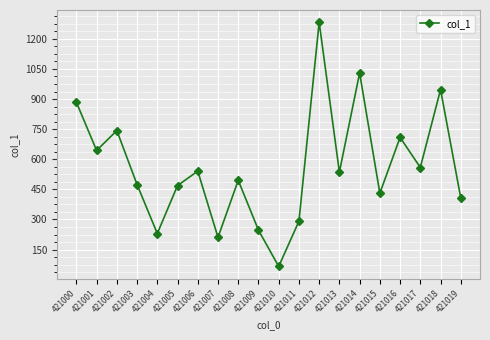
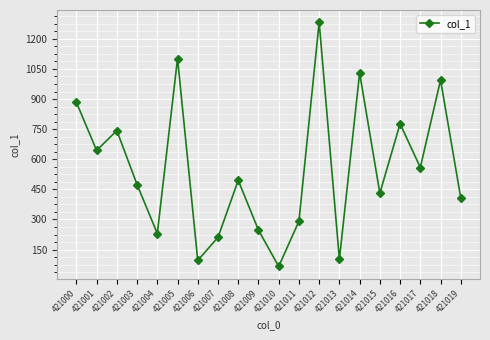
421005: 470 -> 1100
421006: 540 -> 100
421013: 540 -> 100
421016: 710 -> 780
421018: 950 -> 1000
